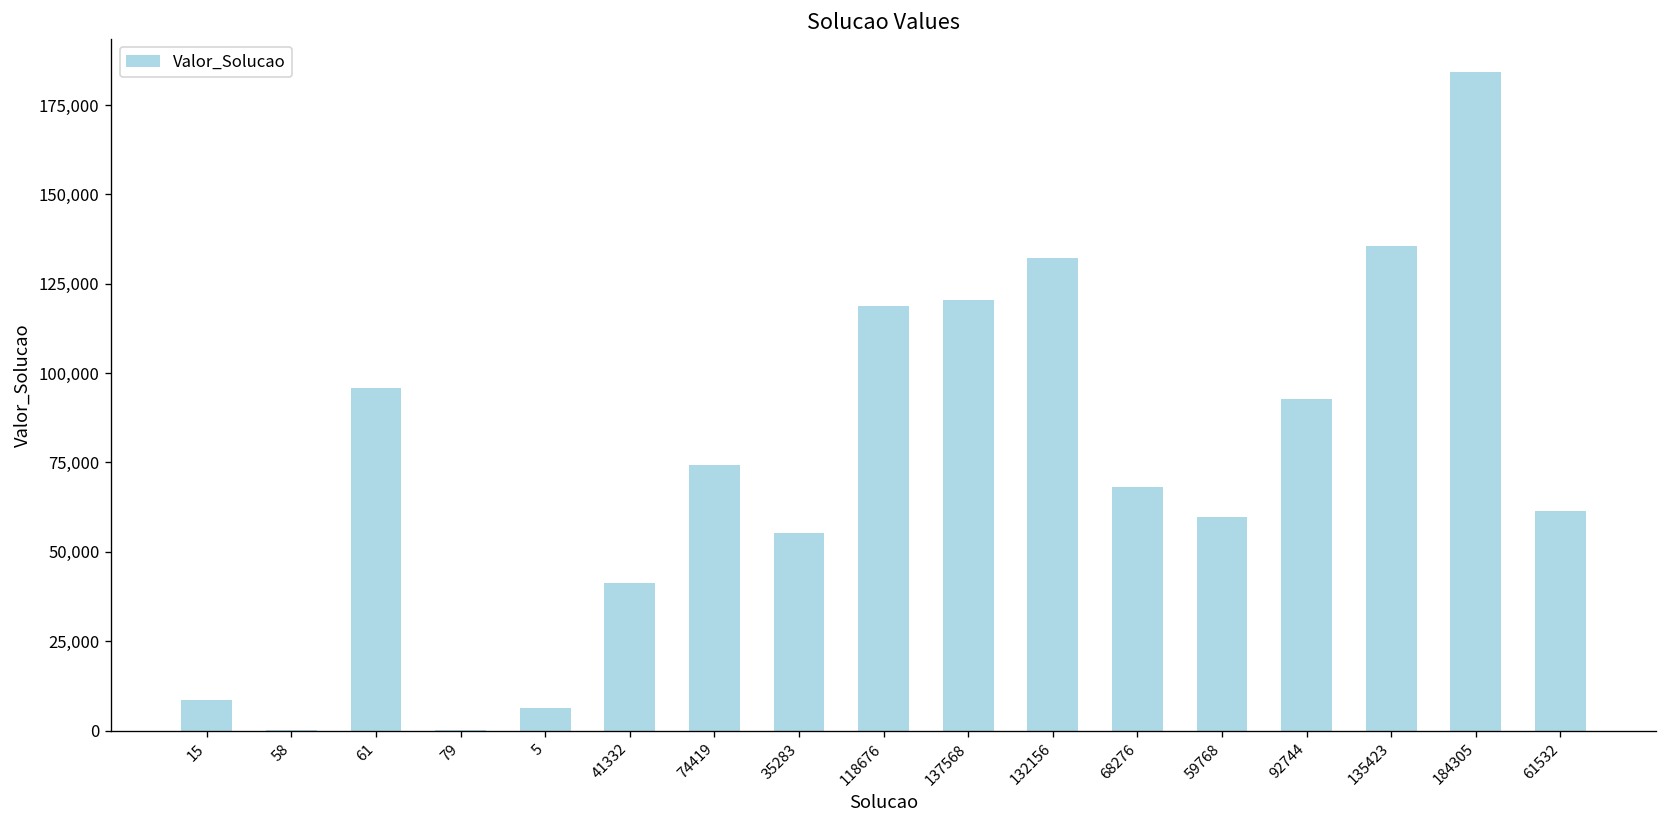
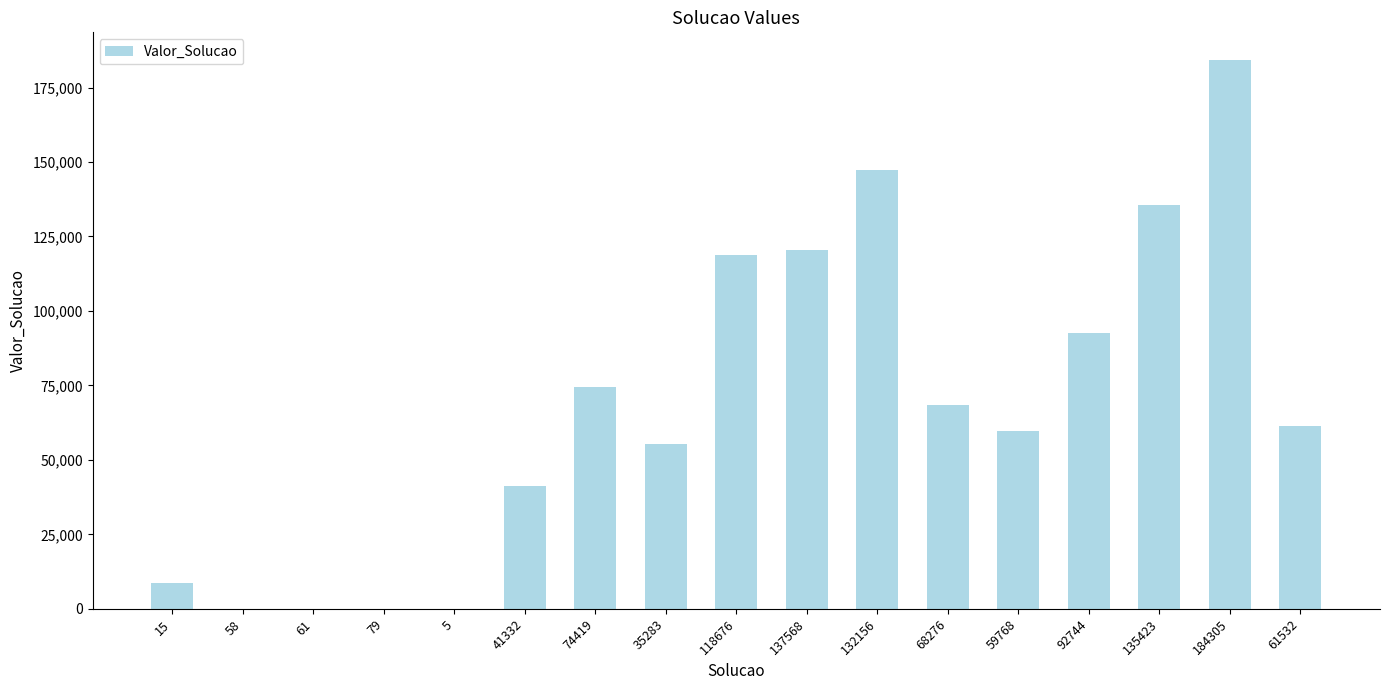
61: 96,000 -> 0
5: 6,000 -> 0
132156: 132,000 -> 147,000
